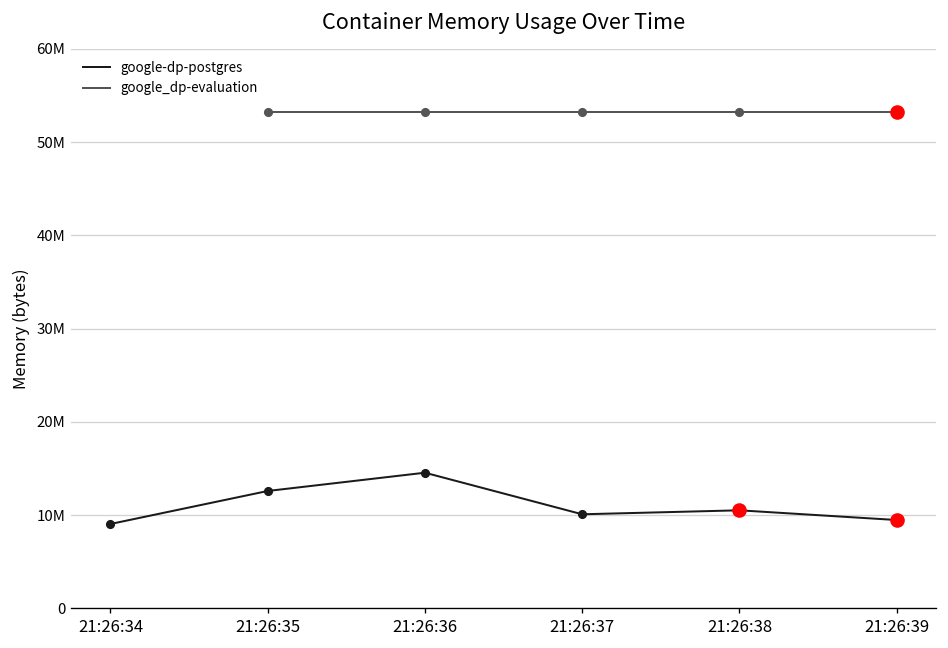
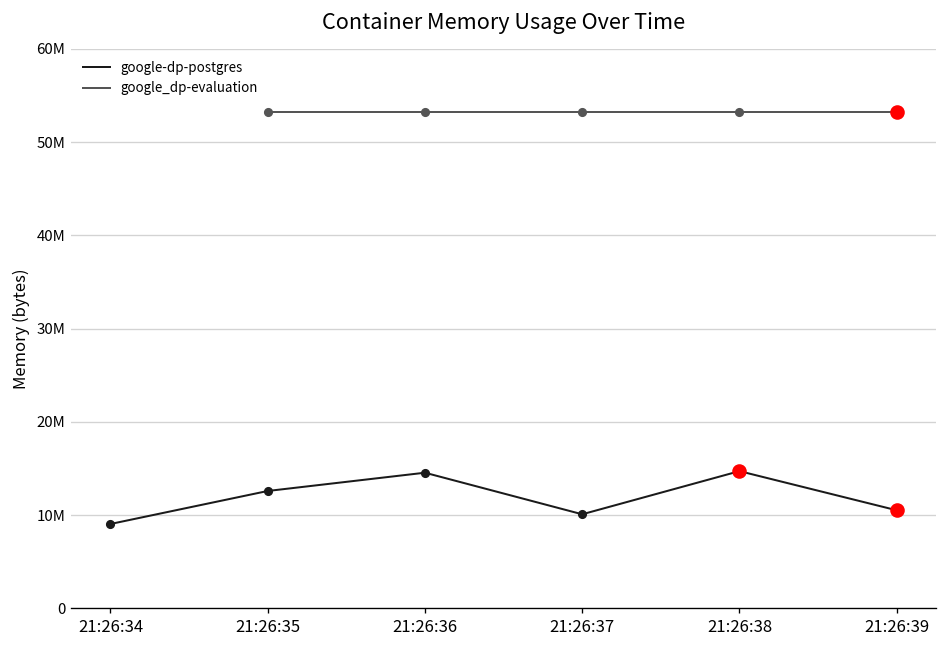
google-dp-postgres, 21:26:38: 11000000 -> 15000000
google-dp-postgres, 21:26:39: 9000000 -> 11000000
